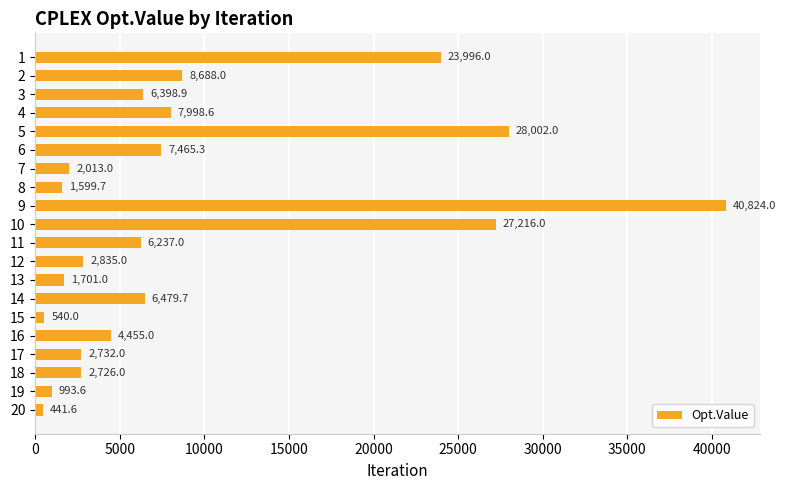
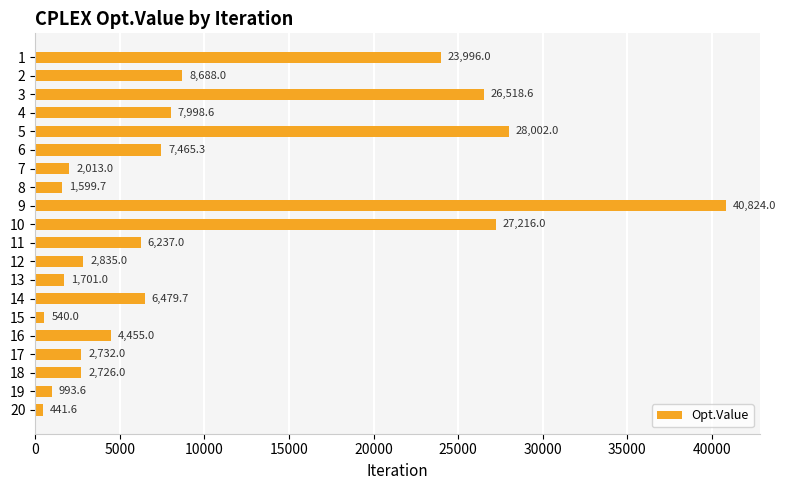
3: 6,398.9 -> 26,518.6
